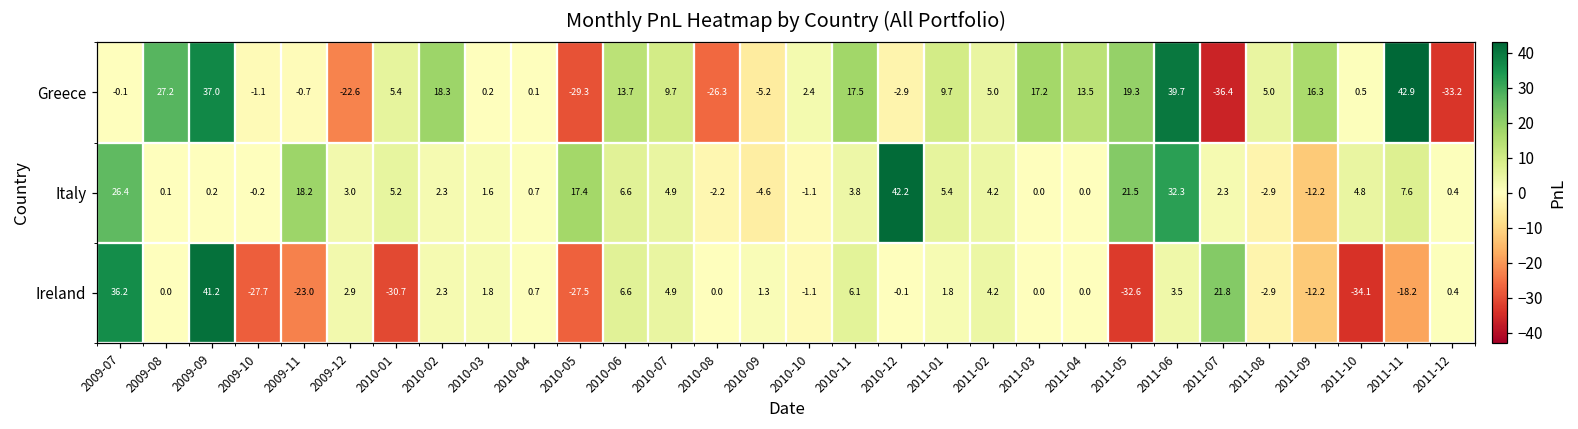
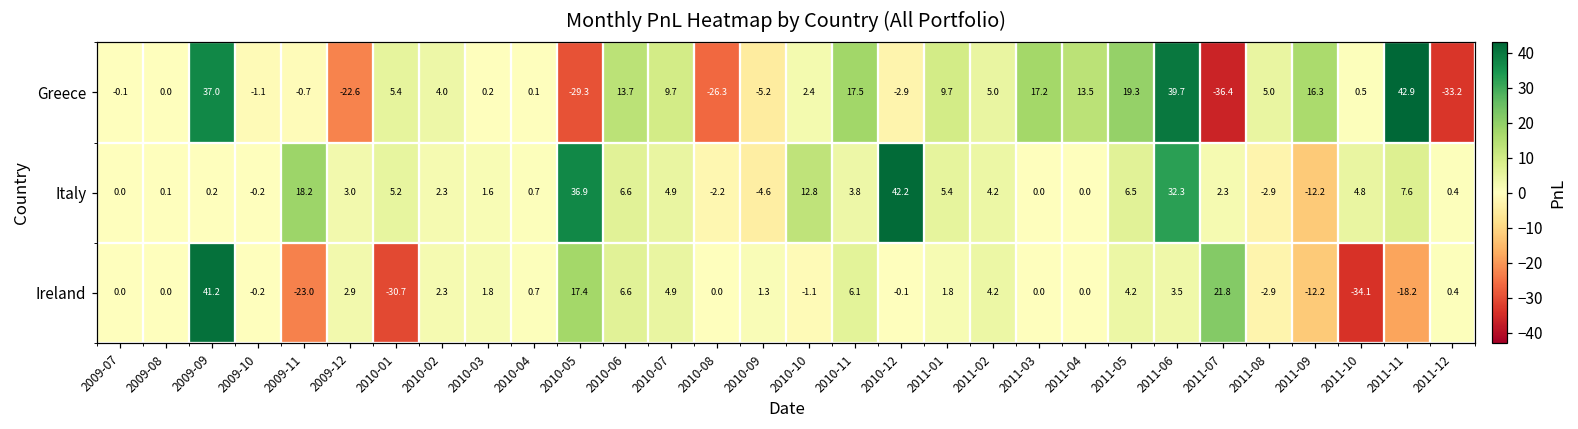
Greece, 2009-08: 27.2 -> 0.0
Greece, 2010-02: 18.3 -> 4.0
Italy, 2009-07: 26.4 -> 0.0
Italy, 2010-05: 17.4 -> 36.9
Italy, 2010-10: -1.1 -> 12.8
Italy, 2011-05: 21.5 -> 6.5
Ireland, 2009-07: 36.2 -> 0.0
Ireland, 2009-10: -27.7 -> -0.2
Ireland, 2010-05: -27.5 -> 17.4
Ireland, 2011-05: -32.6 -> 4.2
